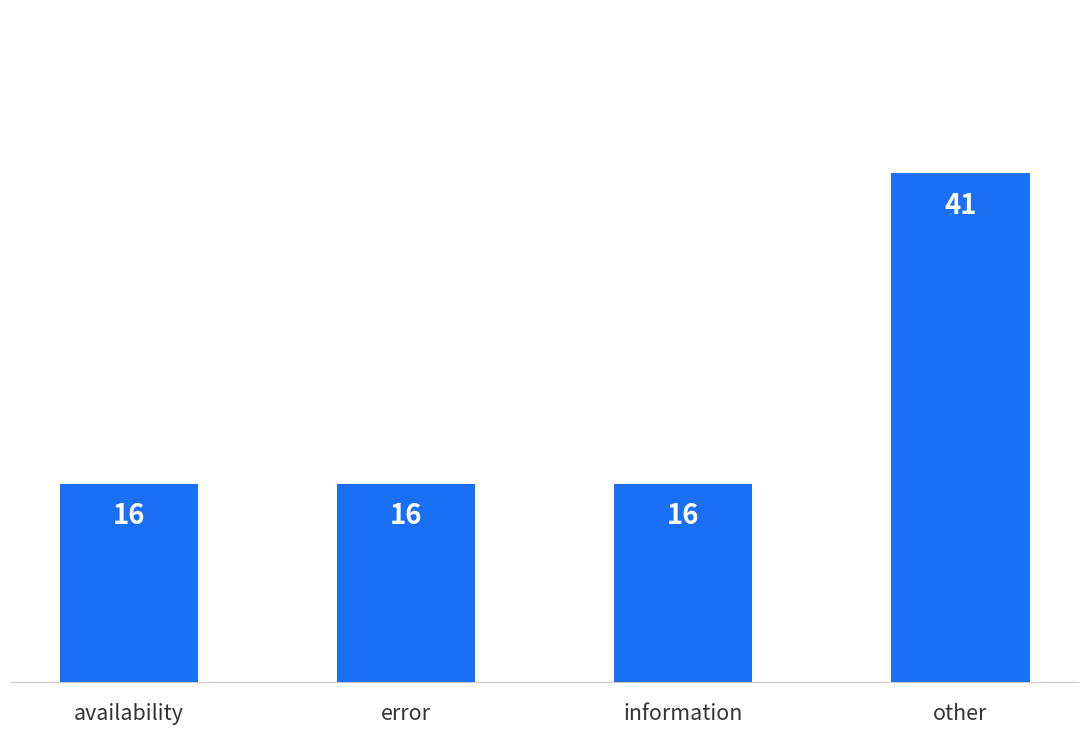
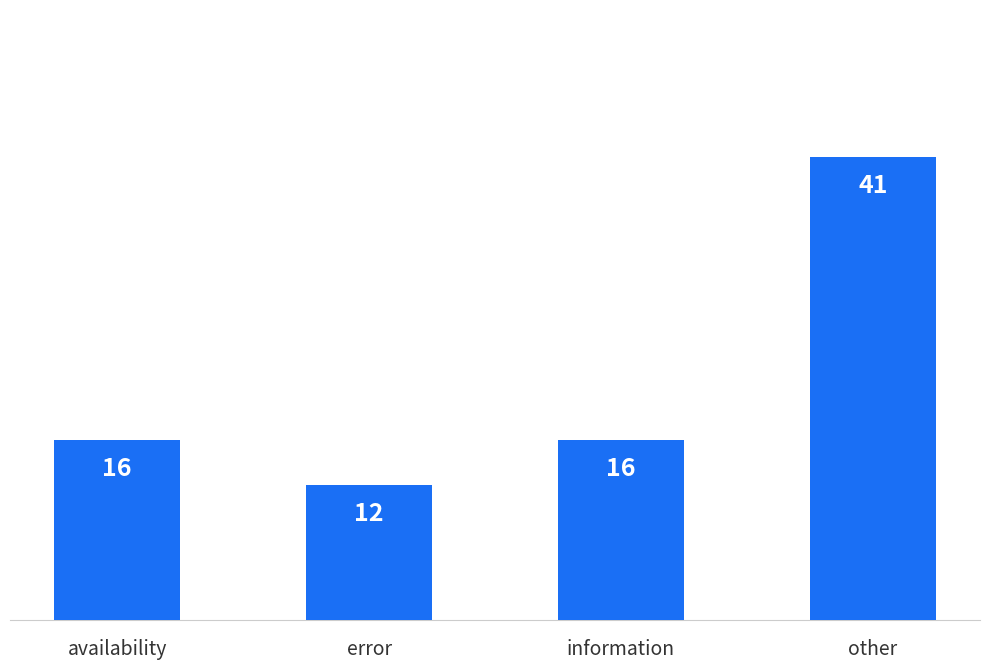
error: 16 -> 12
